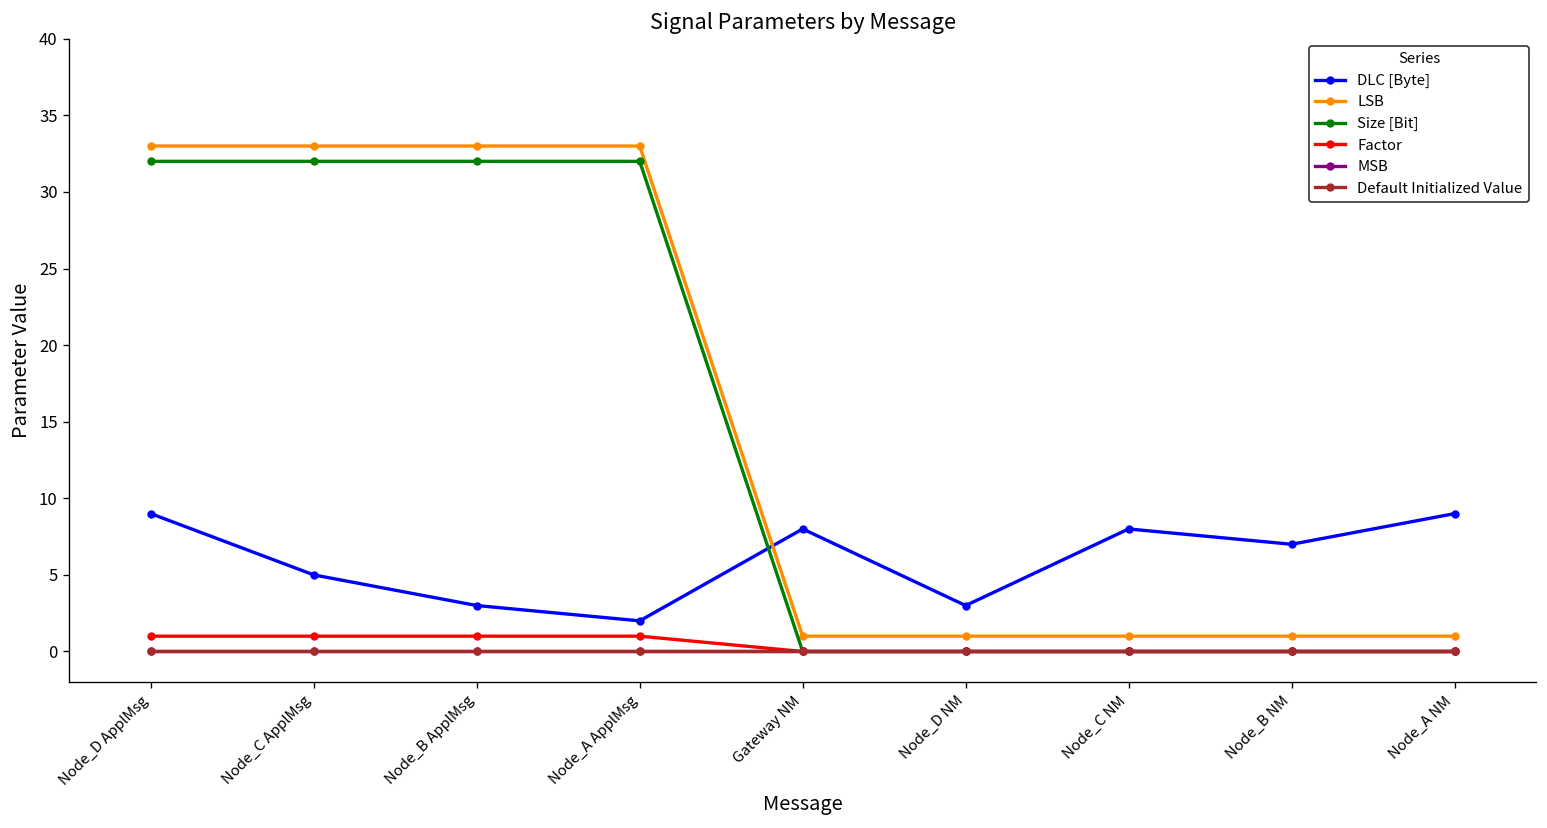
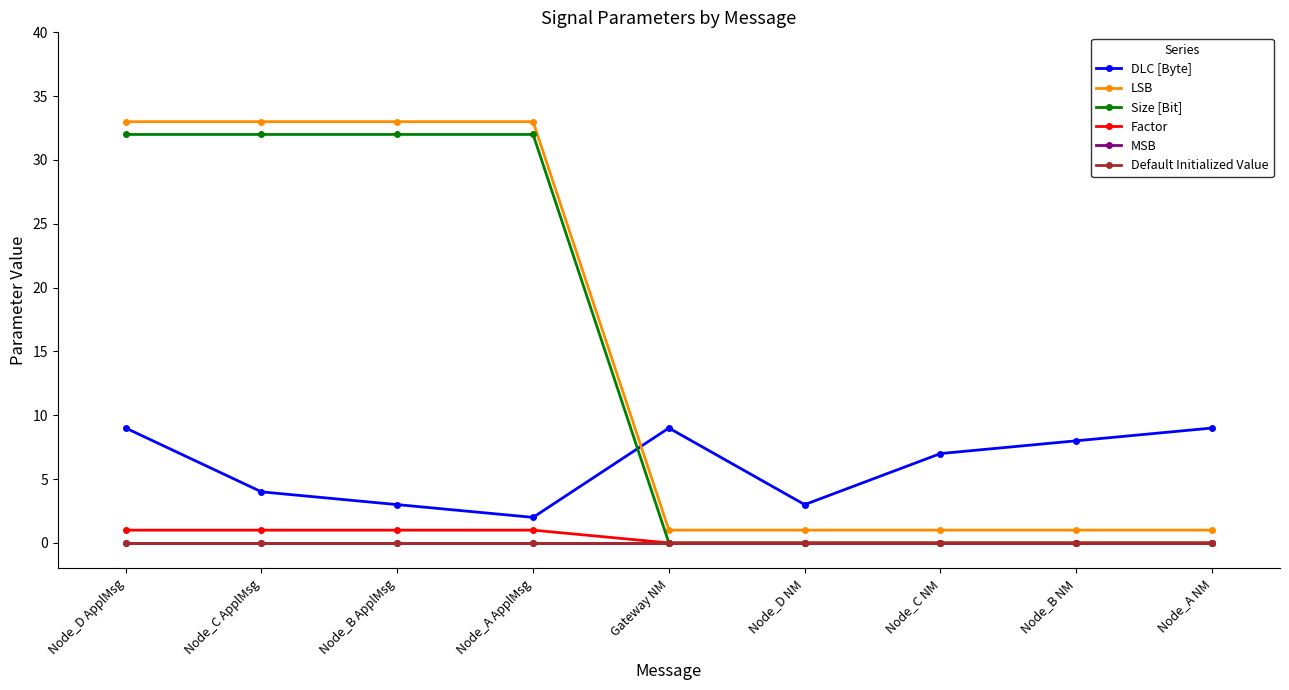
DLC [Byte], Node_C ApplMsg: 5 -> 4
DLC [Byte], Gateway NM: 8 -> 9
DLC [Byte], Node_C NM: 8 -> 7
DLC [Byte], Node_B NM: 7 -> 8
